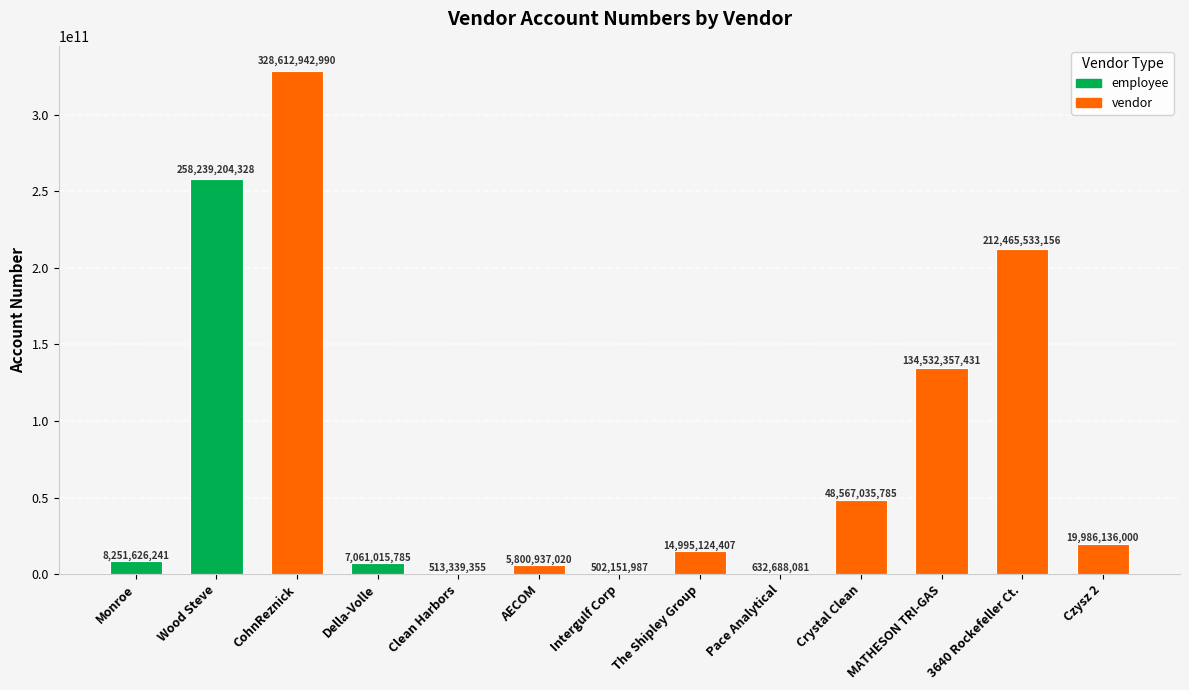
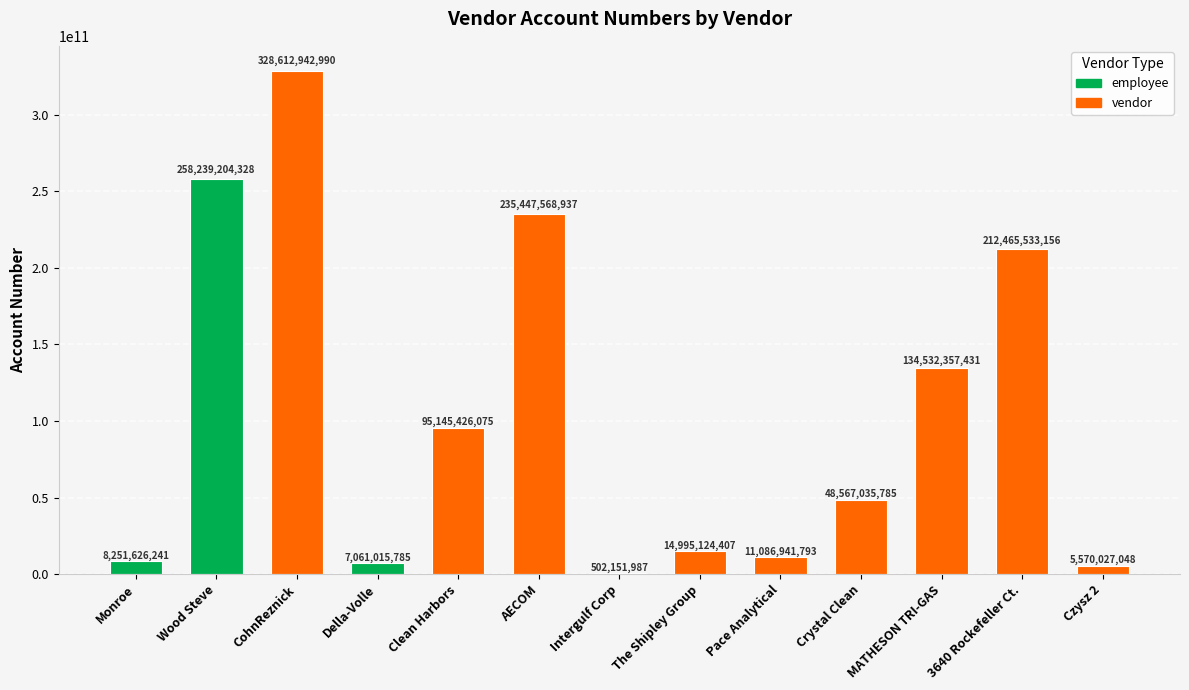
Clean Harbors: 513,339,355 -> 95,145,426,075
AECOM: 5,800,937,020 -> 235,447,568,937
Pace Analytical: 632,688,081 -> 11,086,941,793
Czysz 2: 19,986,136,000 -> 5,570,027,048
